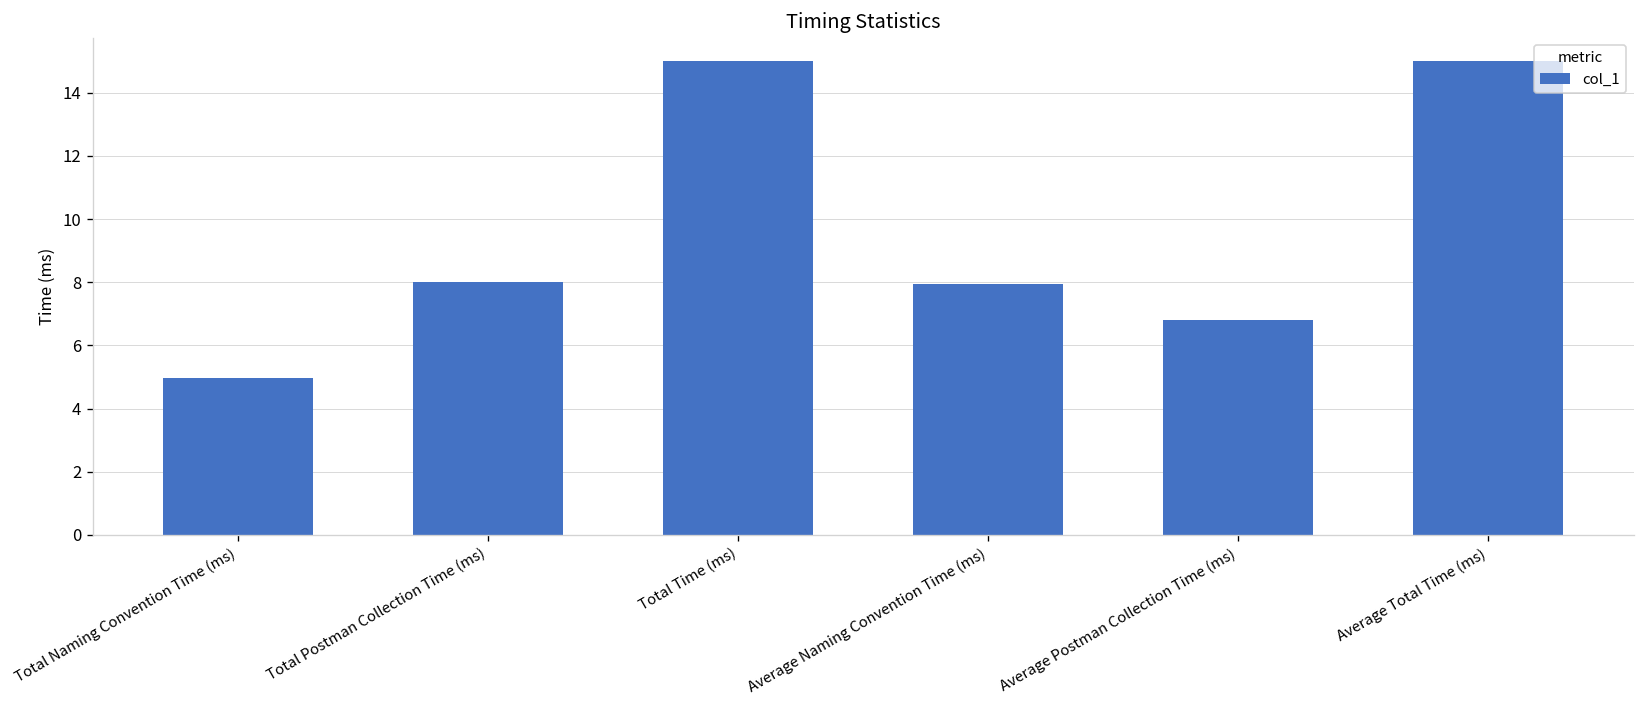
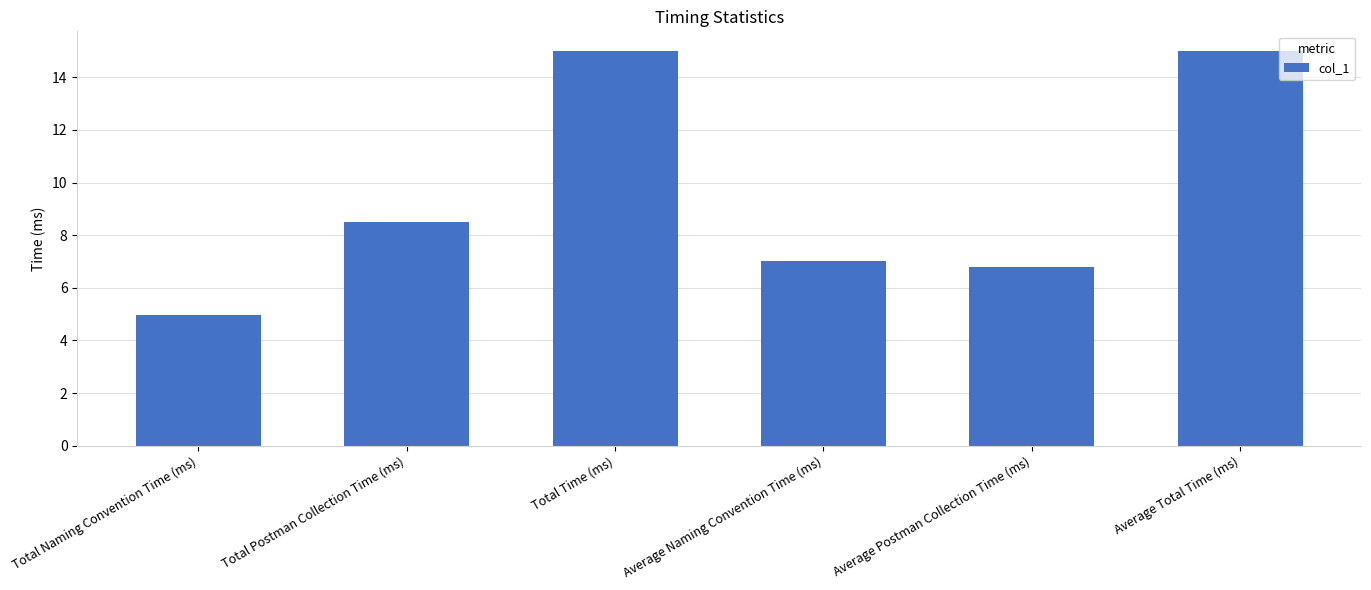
Total Postman Collection Time (ms): 8.0 -> 8.5
Average Naming Convention Time (ms): 7.9 -> 7.0
